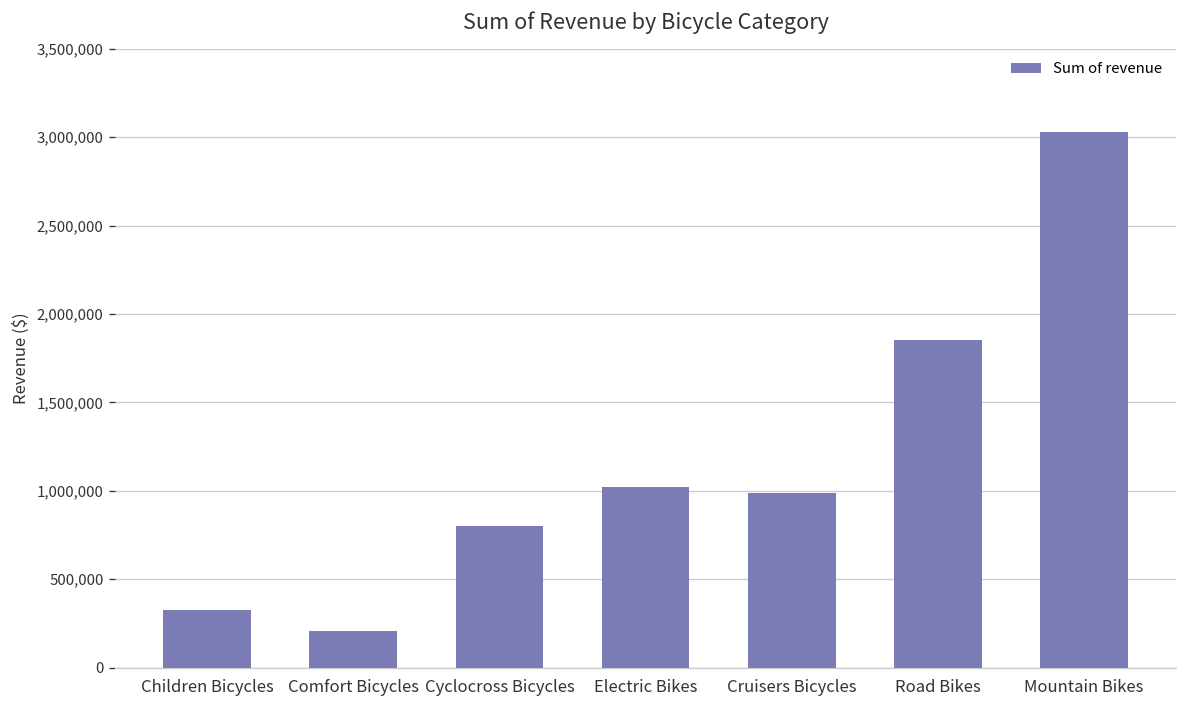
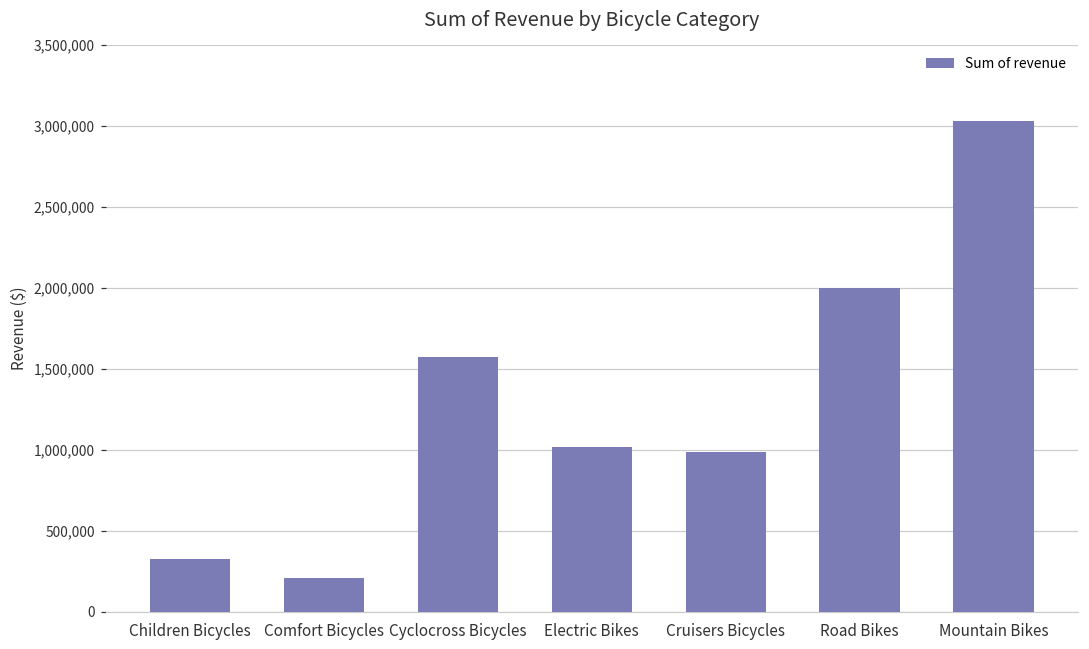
Cyclocross Bicycles: 800,000 -> 1,570,000
Road Bikes: 1,850,000 -> 2,000,000
